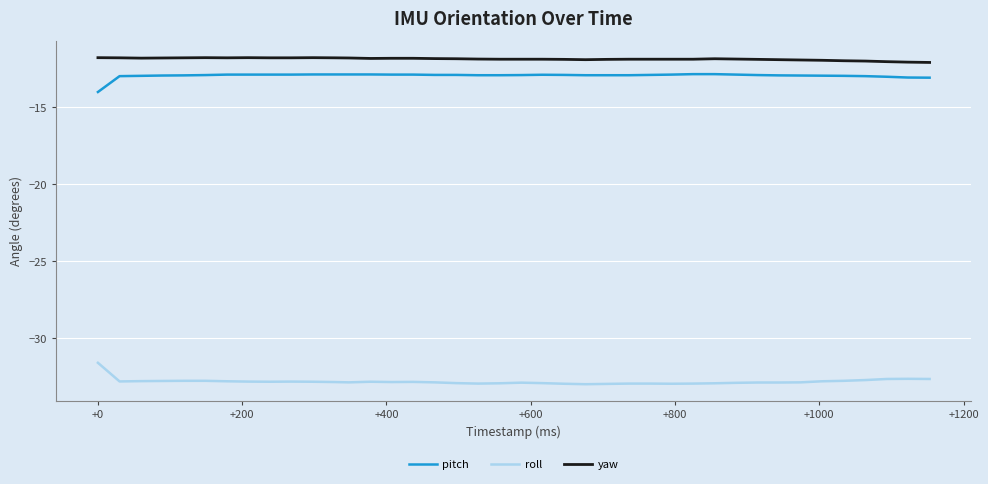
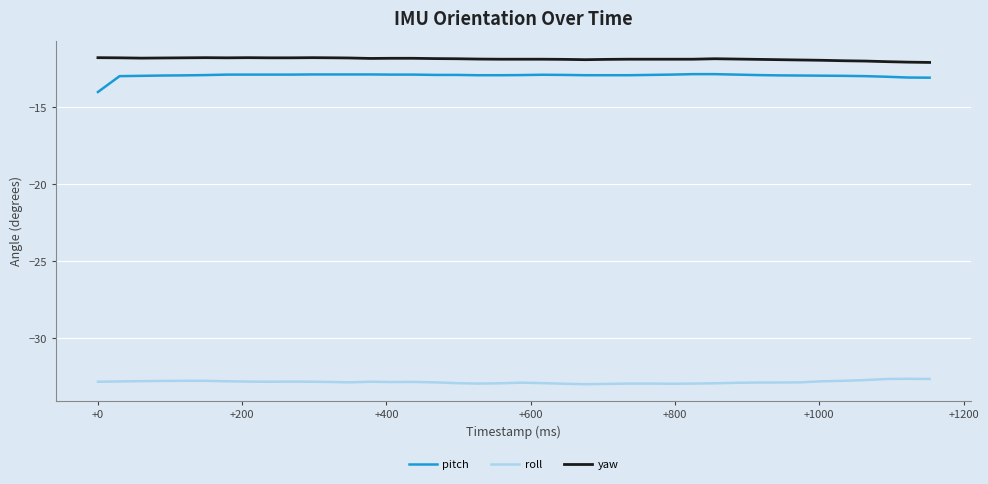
roll, +0: -31.6 -> -32.8
